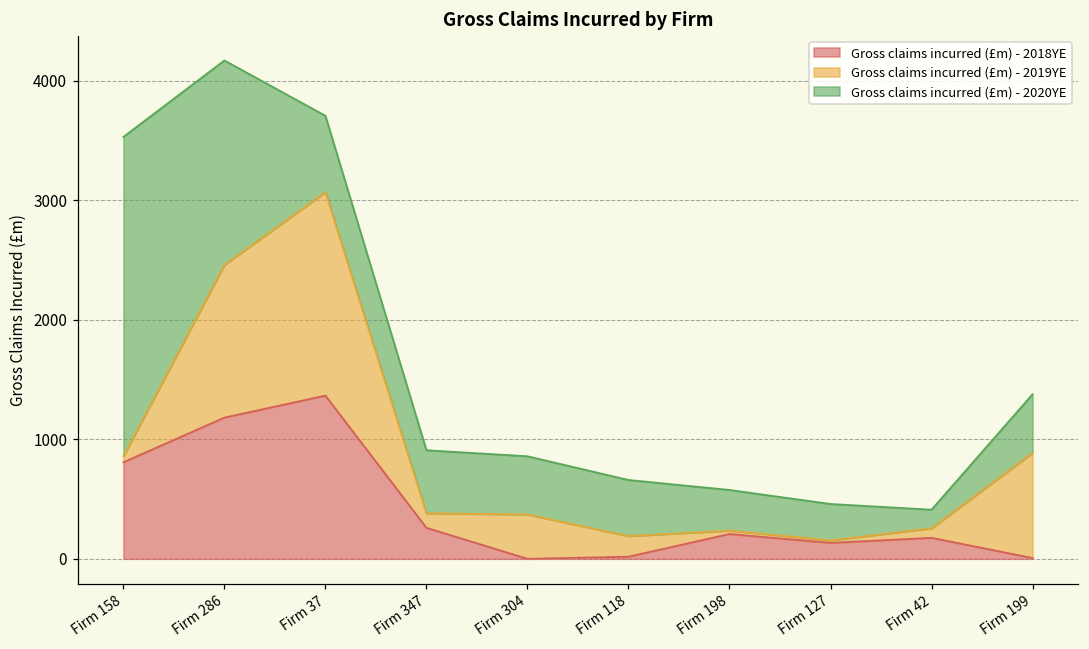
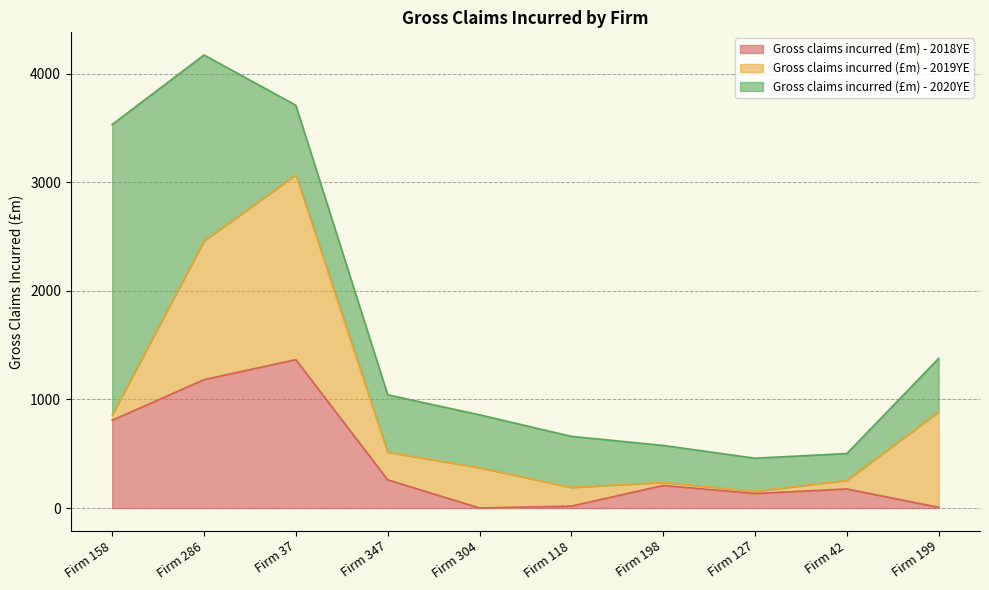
Gross claims incurred (£m) - 2019YE, Firm 347: 120 -> 260
Gross claims incurred (£m) - 2020YE, Firm 42: 160 -> 250
